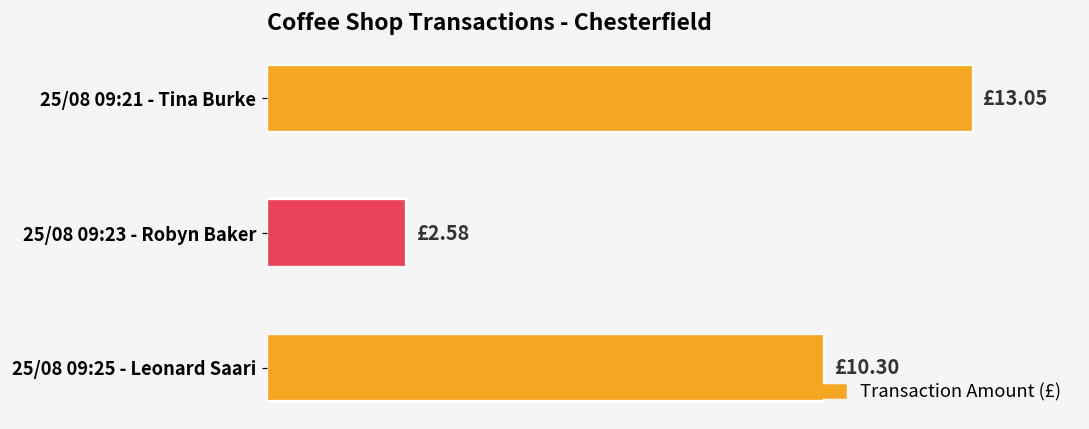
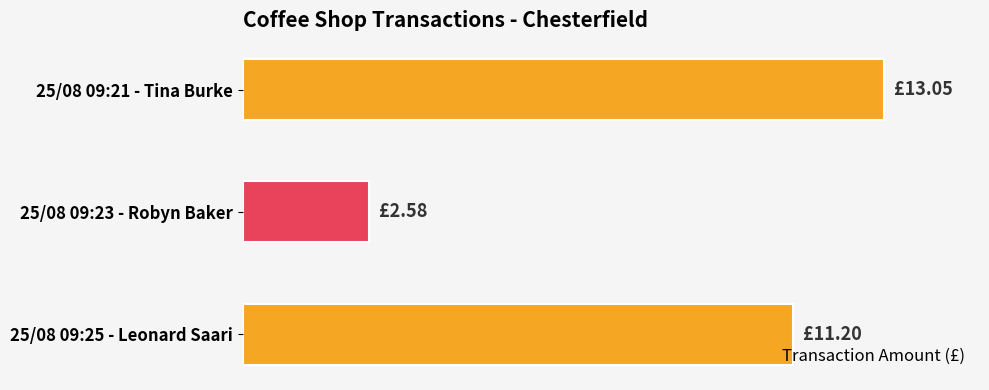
25/08 09:25 - Leonard Saari: £10.30 -> £11.20
